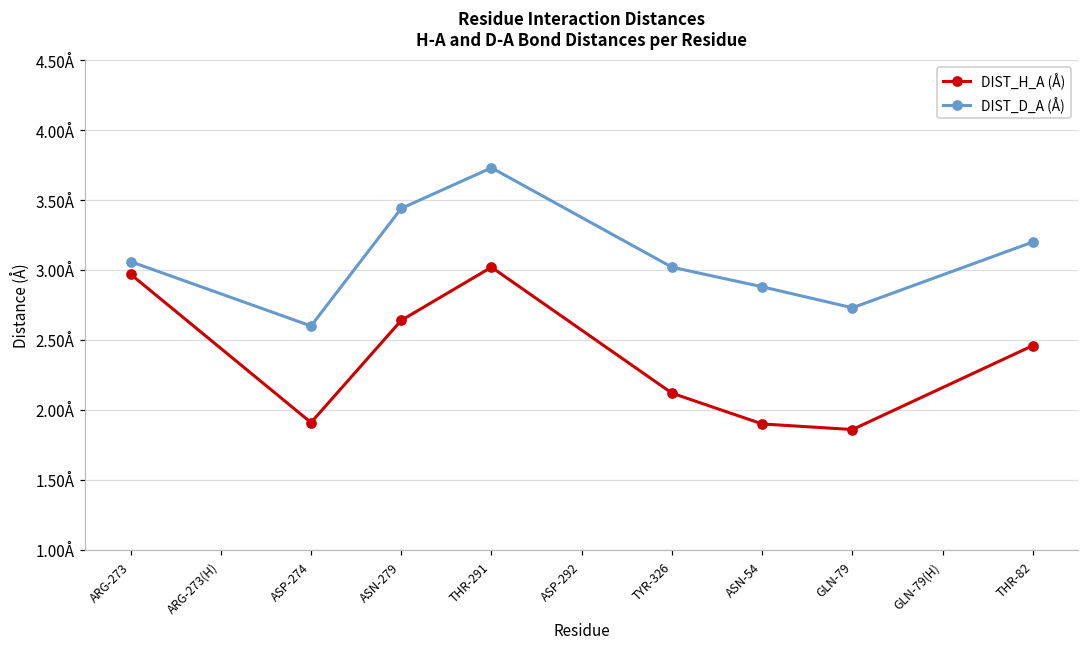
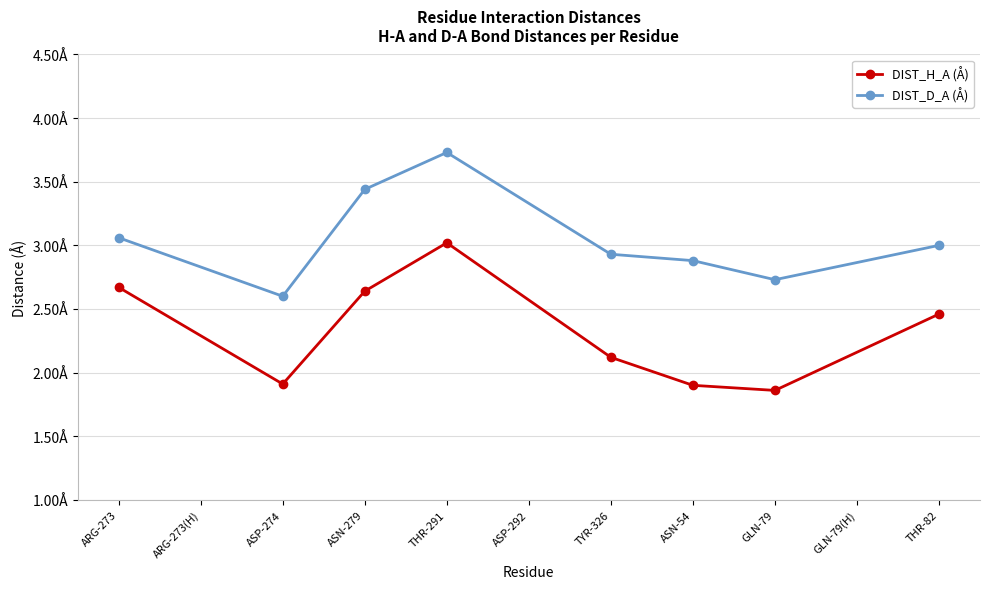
DIST_H_A (Å), ARG-273: 2.97Å -> 2.67Å
DIST_D_A (Å), TYR-326: 3.02Å -> 2.93Å
DIST_D_A (Å), THR-82: 3.2Å -> 3.0Å
